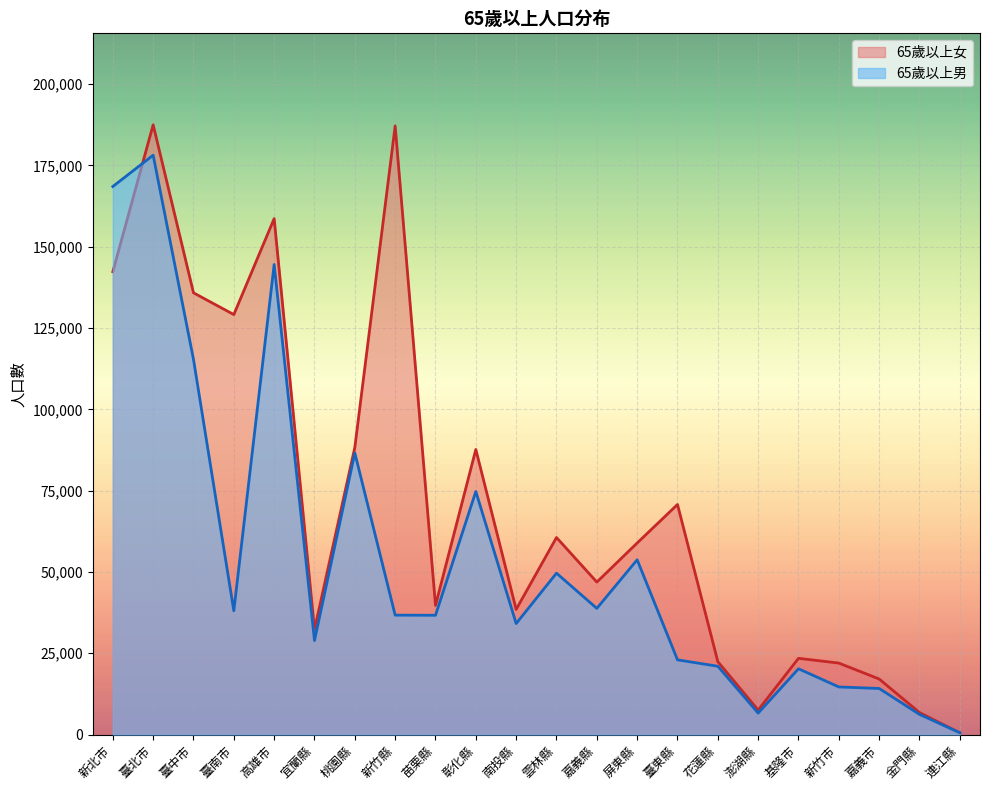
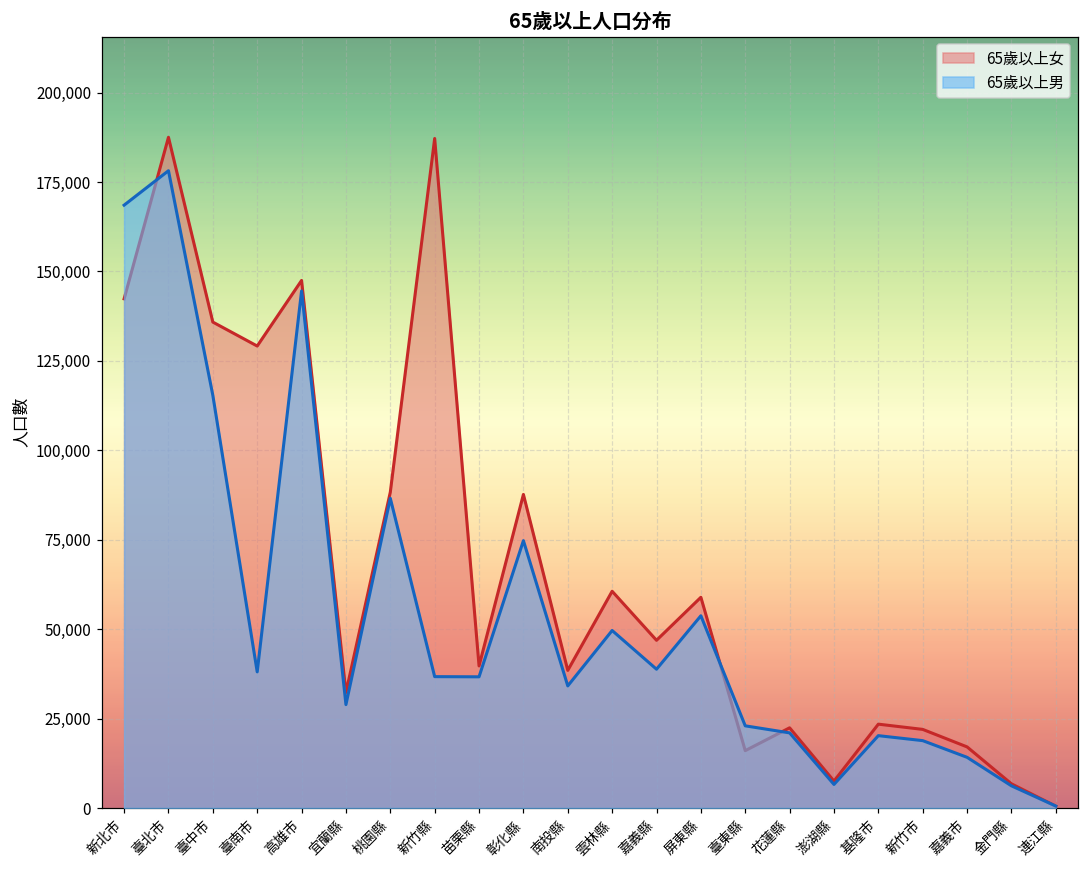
65歲以上女, 高雄市: 159,000 -> 147,000
65歲以上女, 臺東縣: 71,000 -> 16,000
65歲以上男, 新竹市: 15,000 -> 19,000
